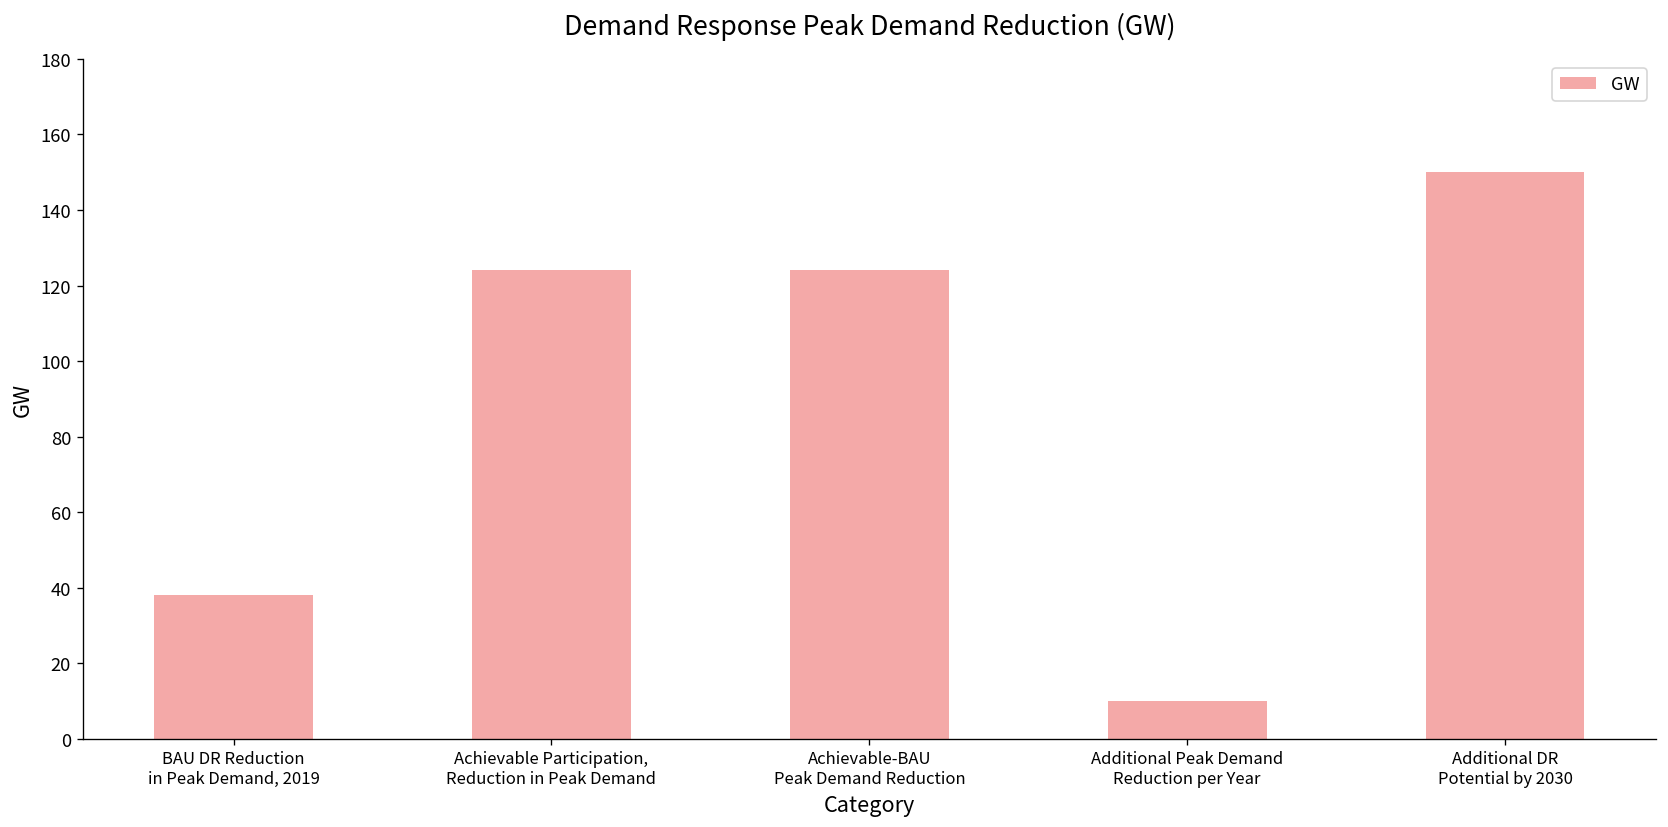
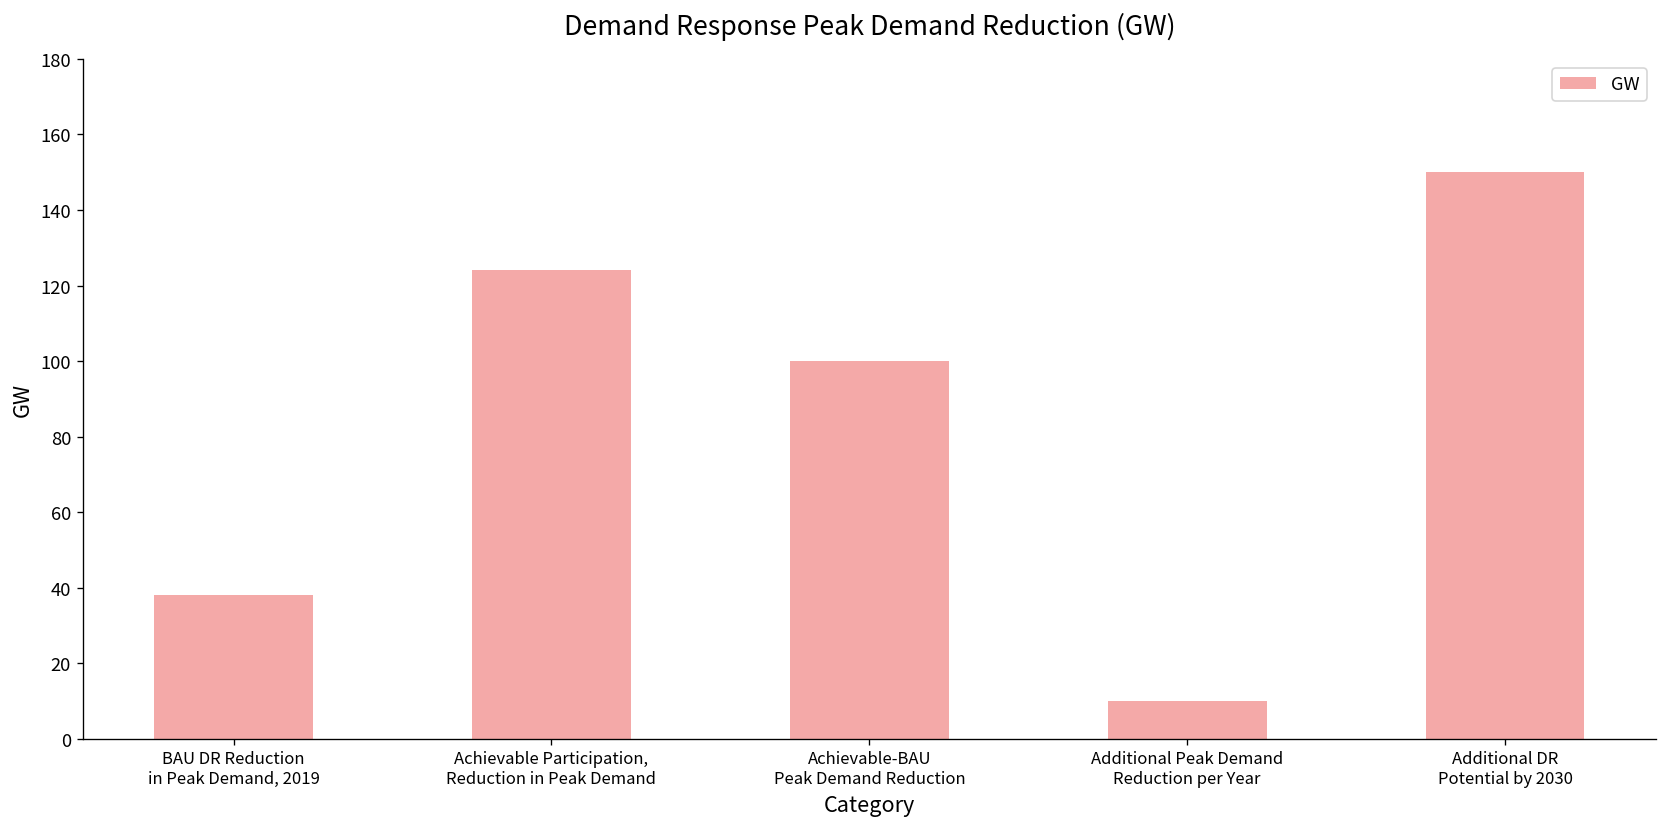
Achievable-BAU Peak Demand Reduction: 124 -> 100
